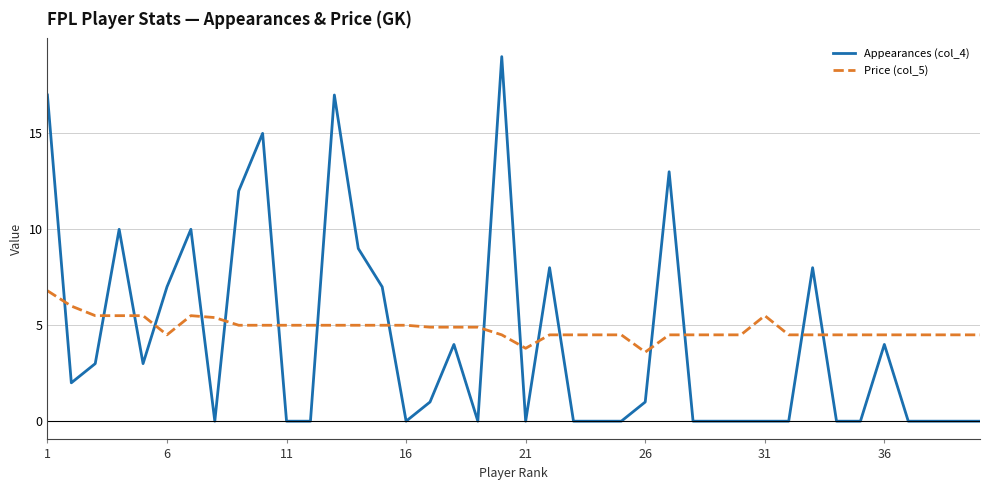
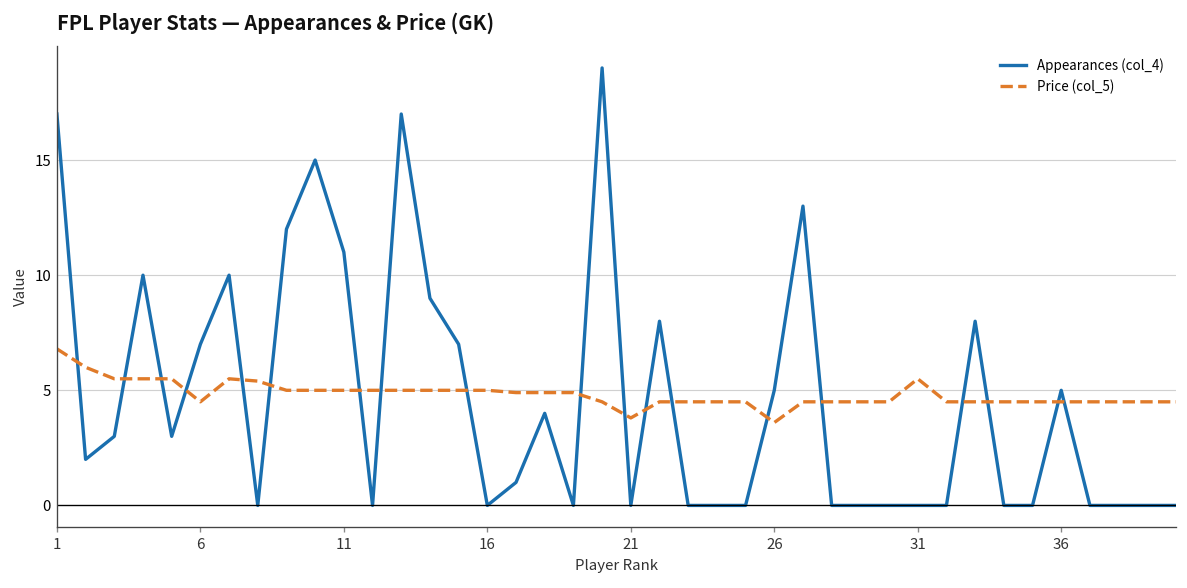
Appearances (col_4), 11: 0 -> 11
Appearances (col_4), 26: 1 -> 5
Appearances (col_4), 36: 4 -> 5
